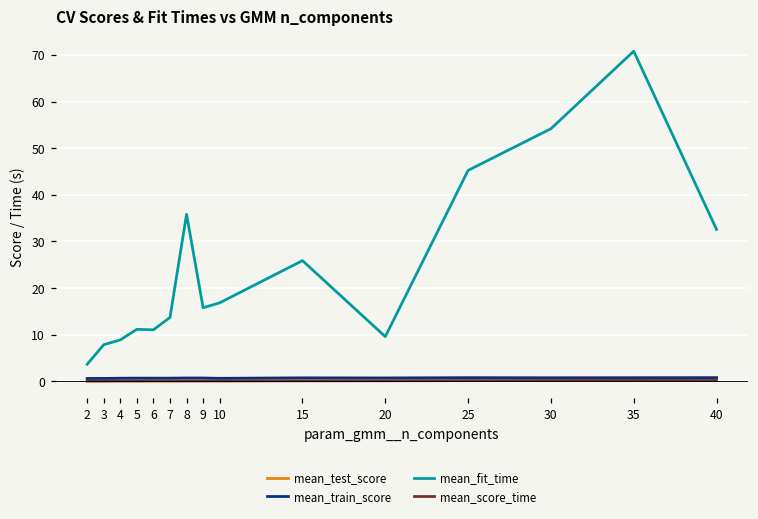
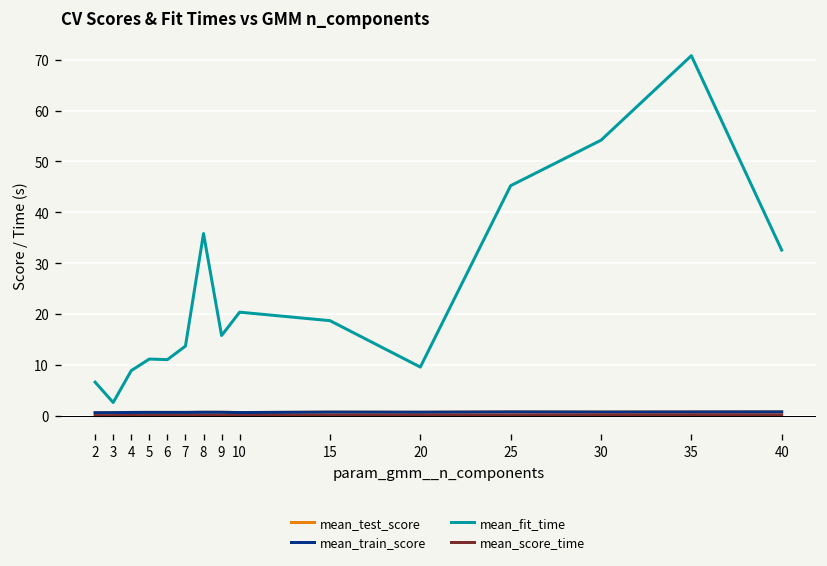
mean_fit_time, 2: 4 -> 7
mean_fit_time, 3: 8 -> 3
mean_fit_time, 10: 17 -> 20
mean_fit_time, 15: 26 -> 19
